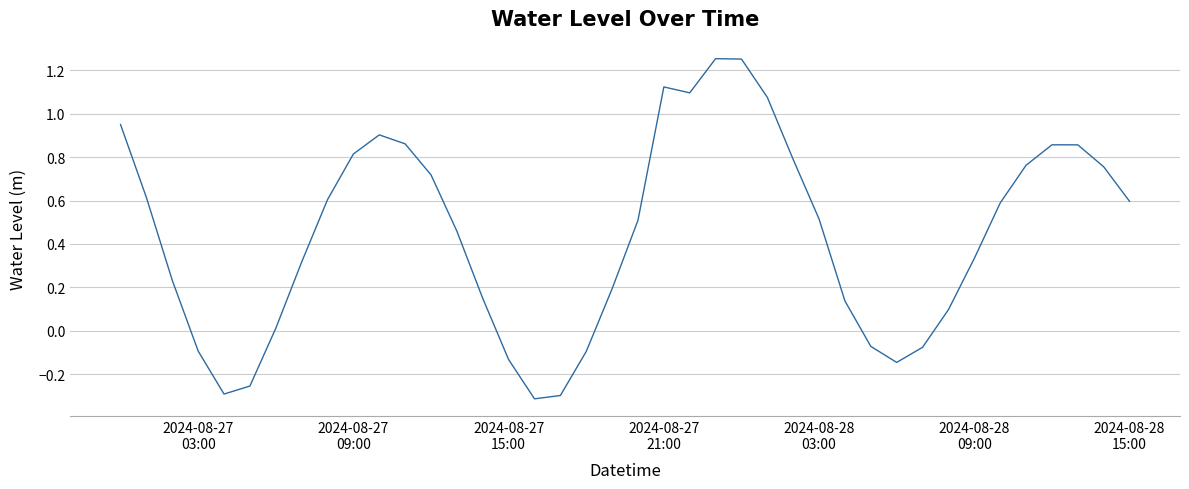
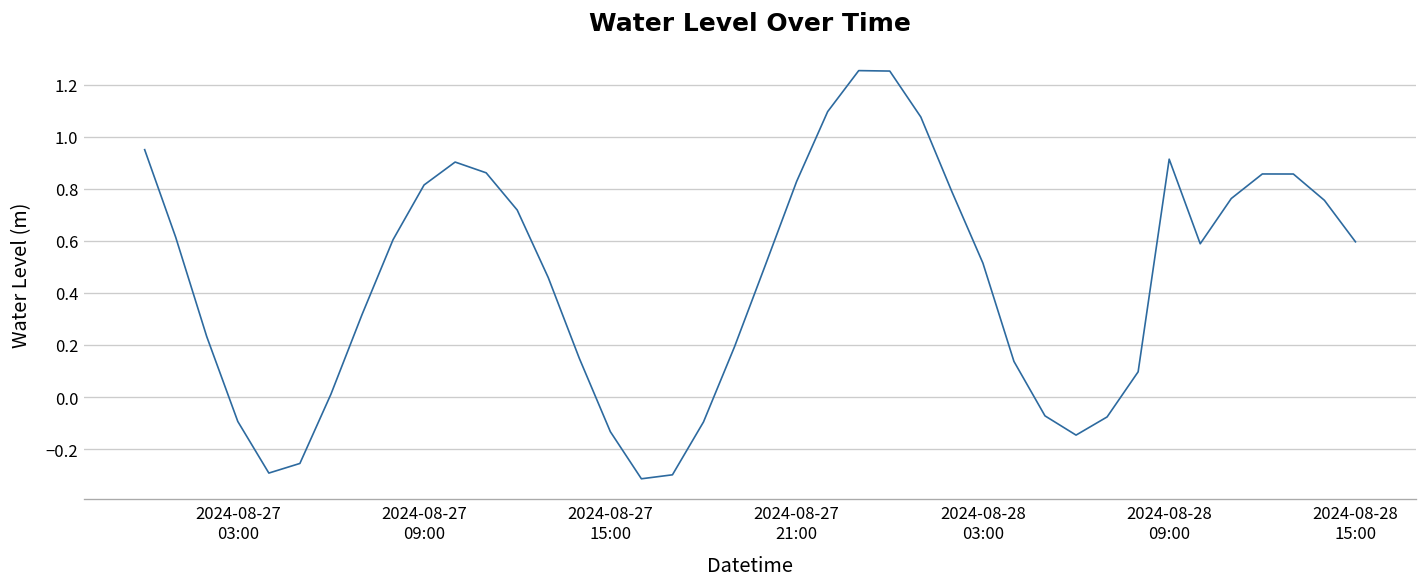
2024-08-27 21:00: 1.12 -> 0.83
2024-08-28 09:00: 0.33 -> 0.91
